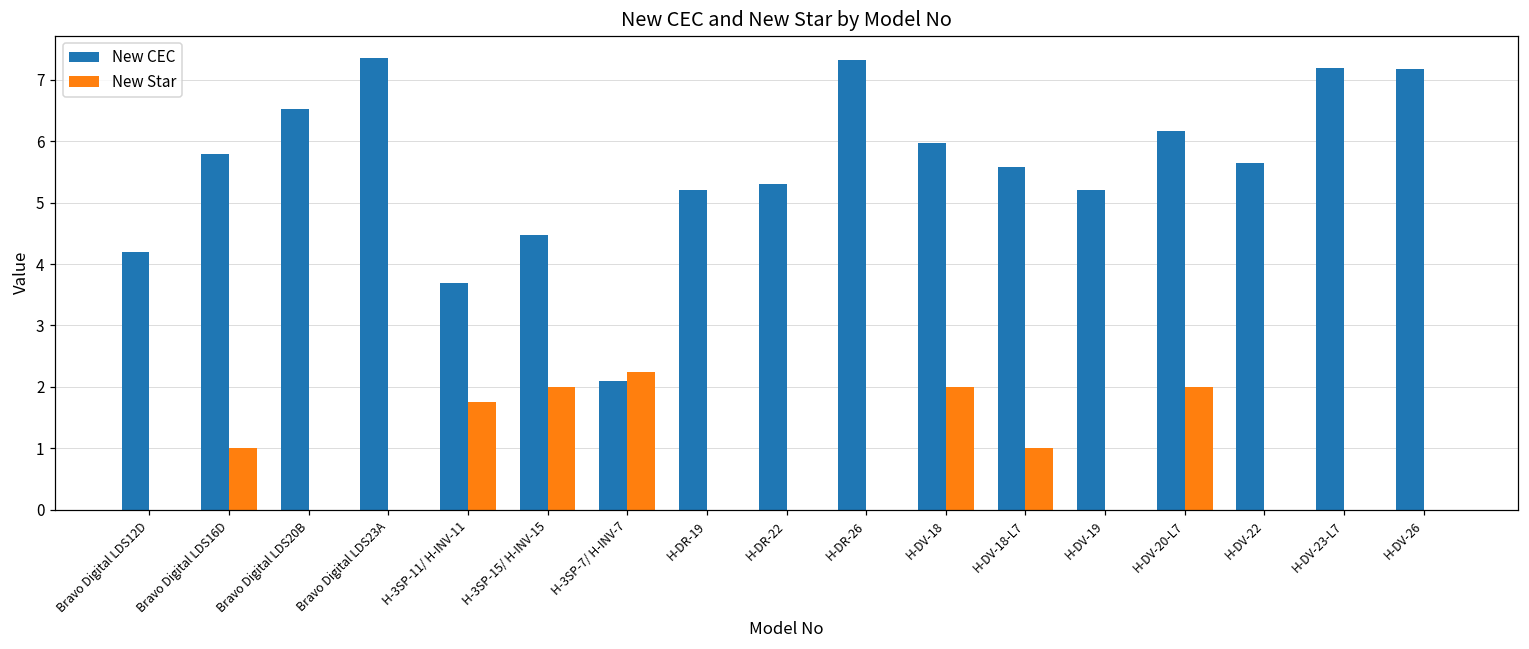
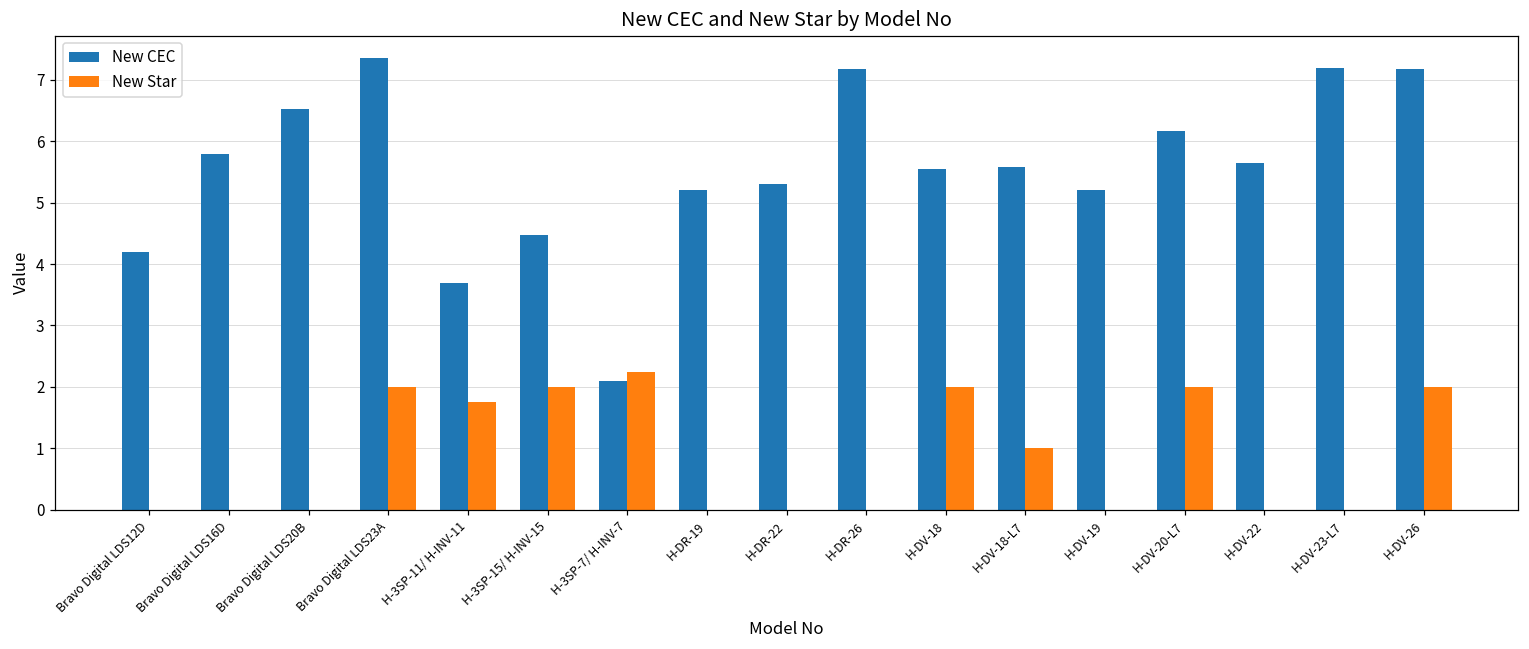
New Star, Bravo Digital LDS16D: 1 -> 0
New Star, Bravo Digital LDS23A: 0 -> 2
New CEC, H-DR-26: 7.3 -> 7.2
New CEC, H-DV-18: 6.0 -> 5.6
New Star, H-DV-26: 0 -> 2
